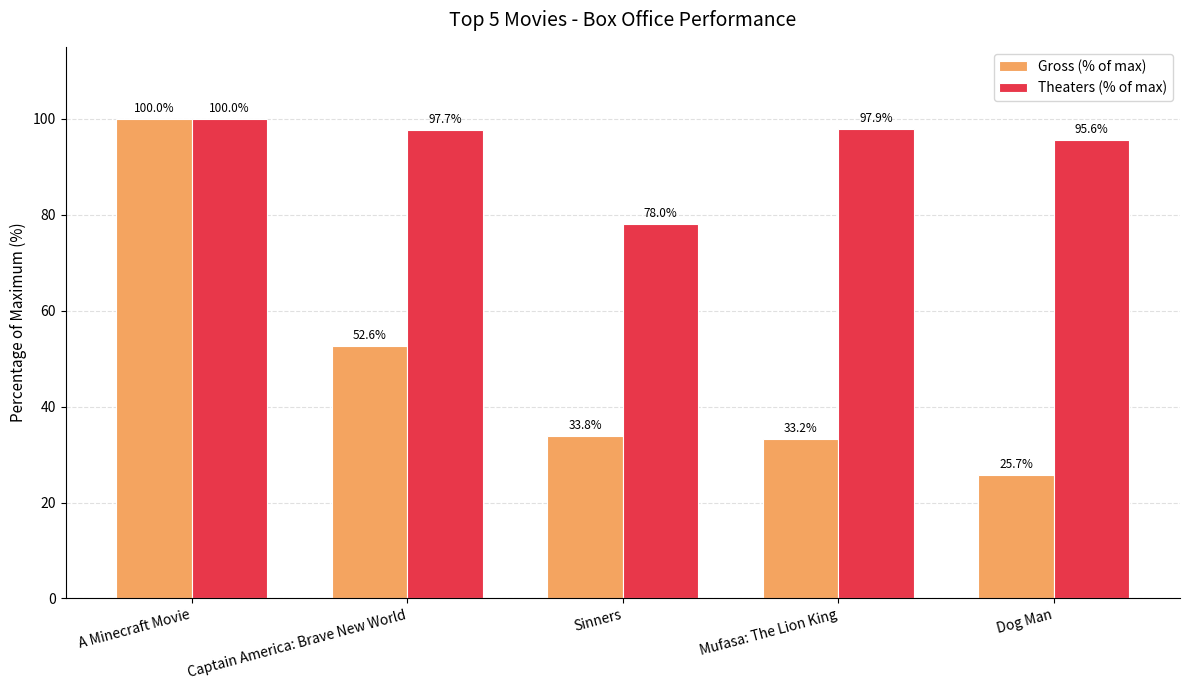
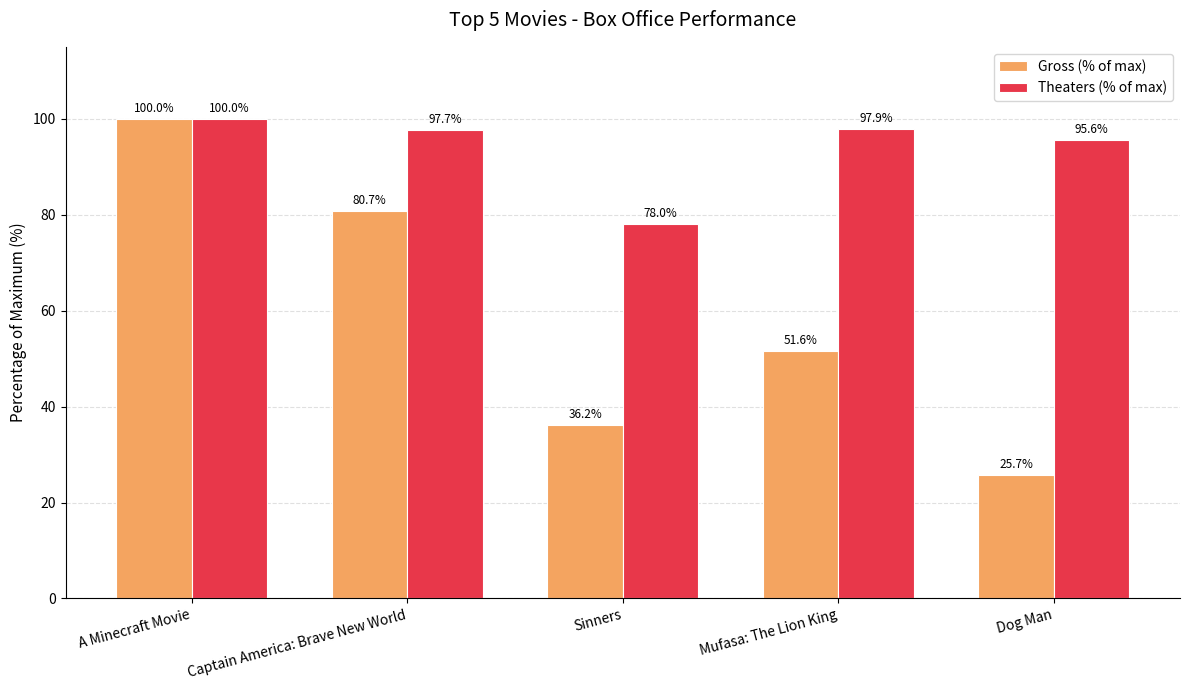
Gross (% of max), Captain America: Brave New World: 52.6% -> 80.7%
Gross (% of max), Sinners: 33.8% -> 36.2%
Gross (% of max), Mufasa: The Lion King: 33.2% -> 51.6%
